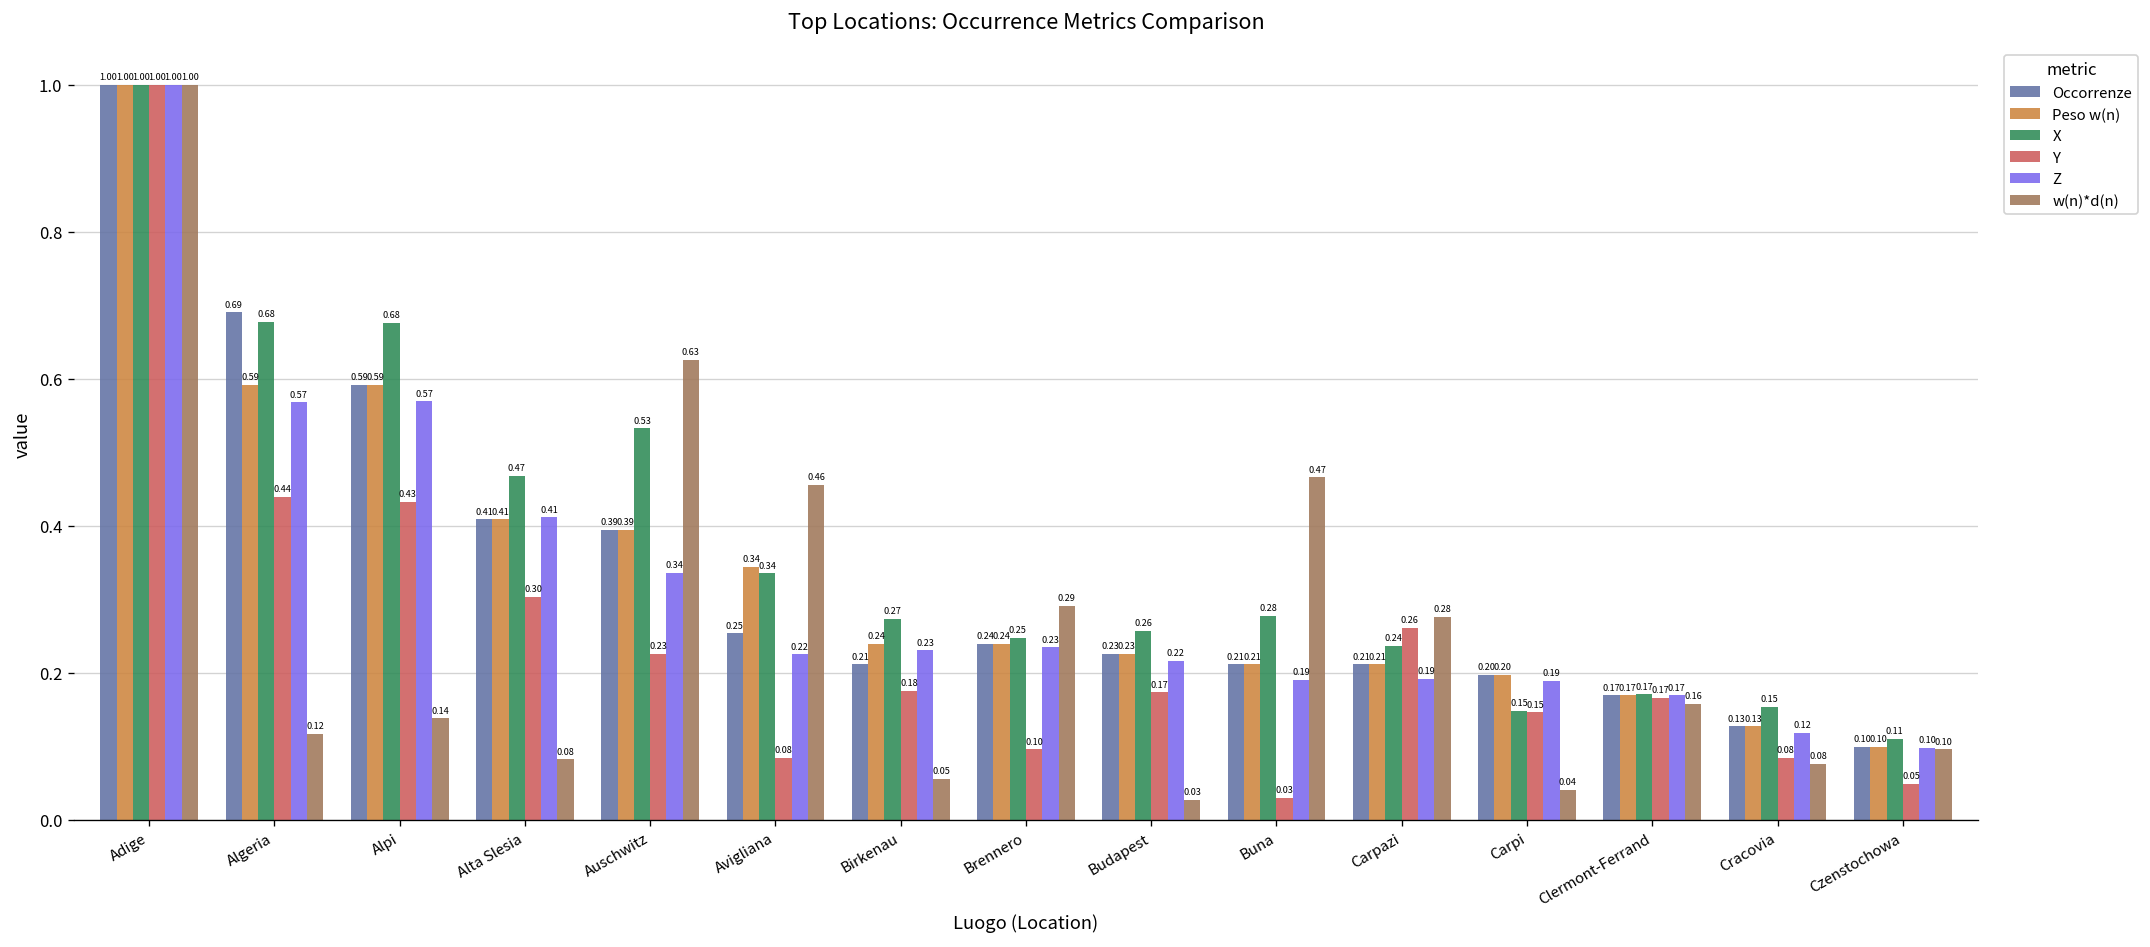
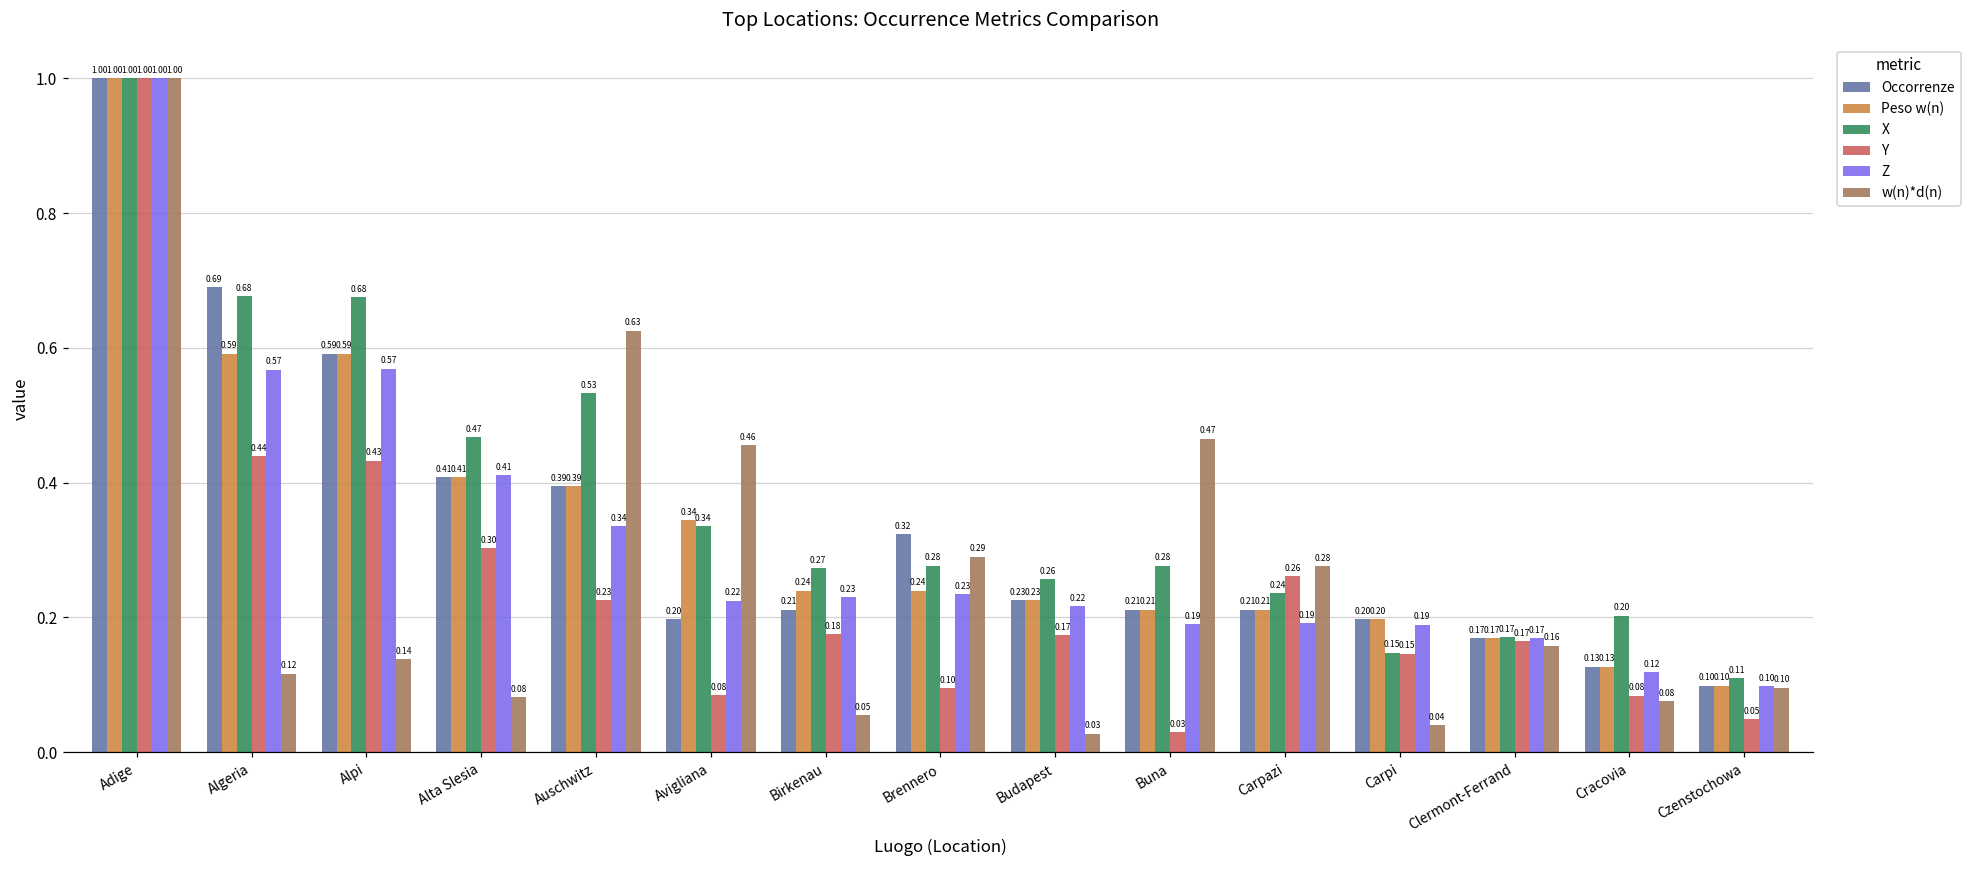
Occorrenze, Avigliana: 0.25 -> 0.20
Occorrenze, Brennero: 0.24 -> 0.32
X, Brennero: 0.25 -> 0.28
X, Cracovia: 0.15 -> 0.20
